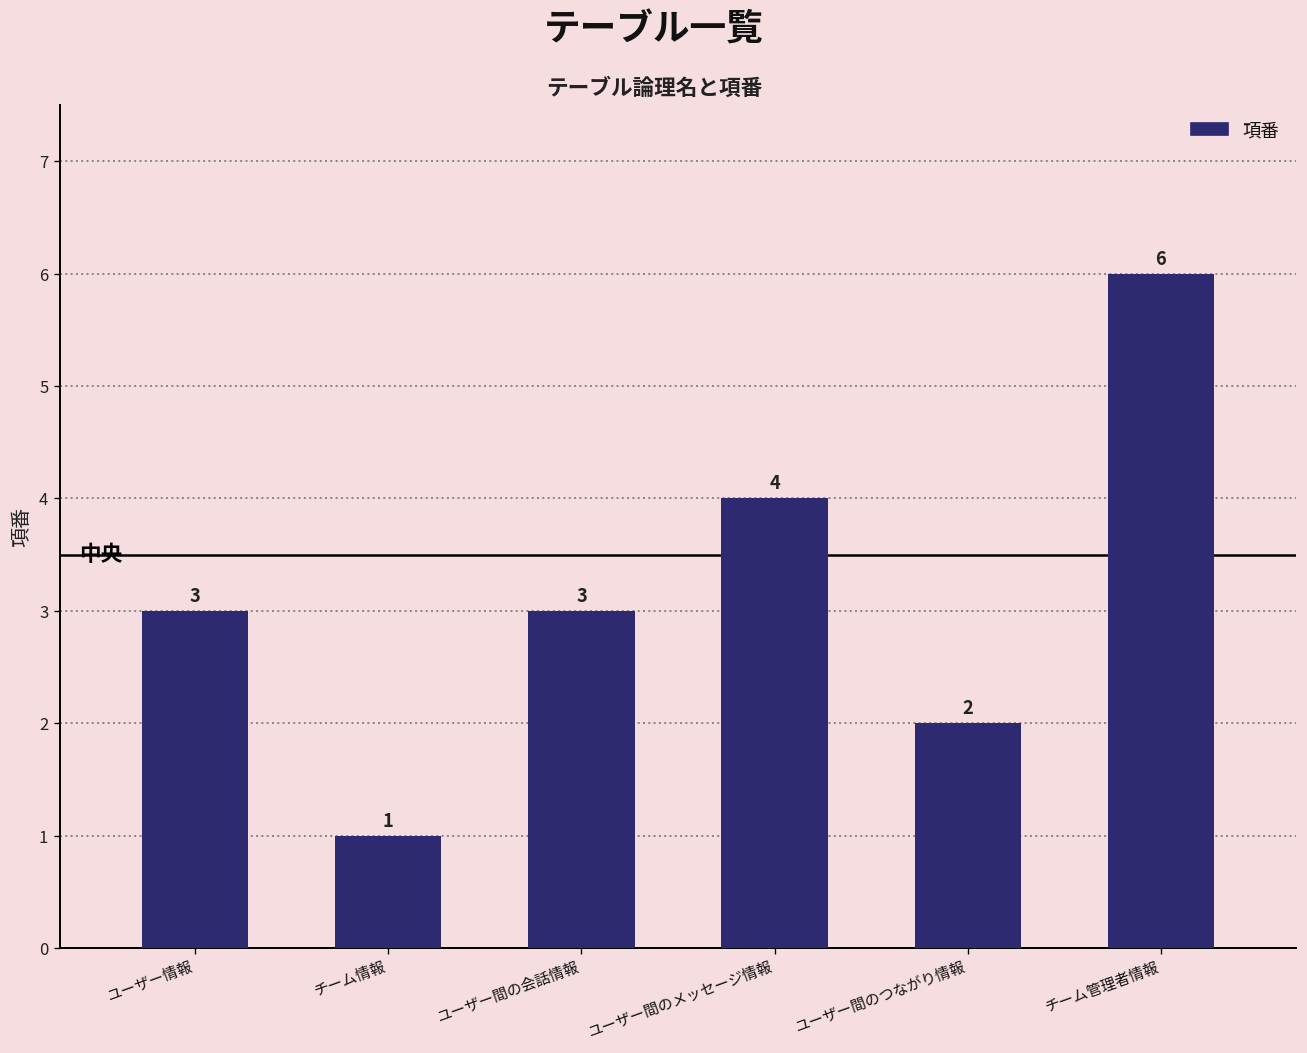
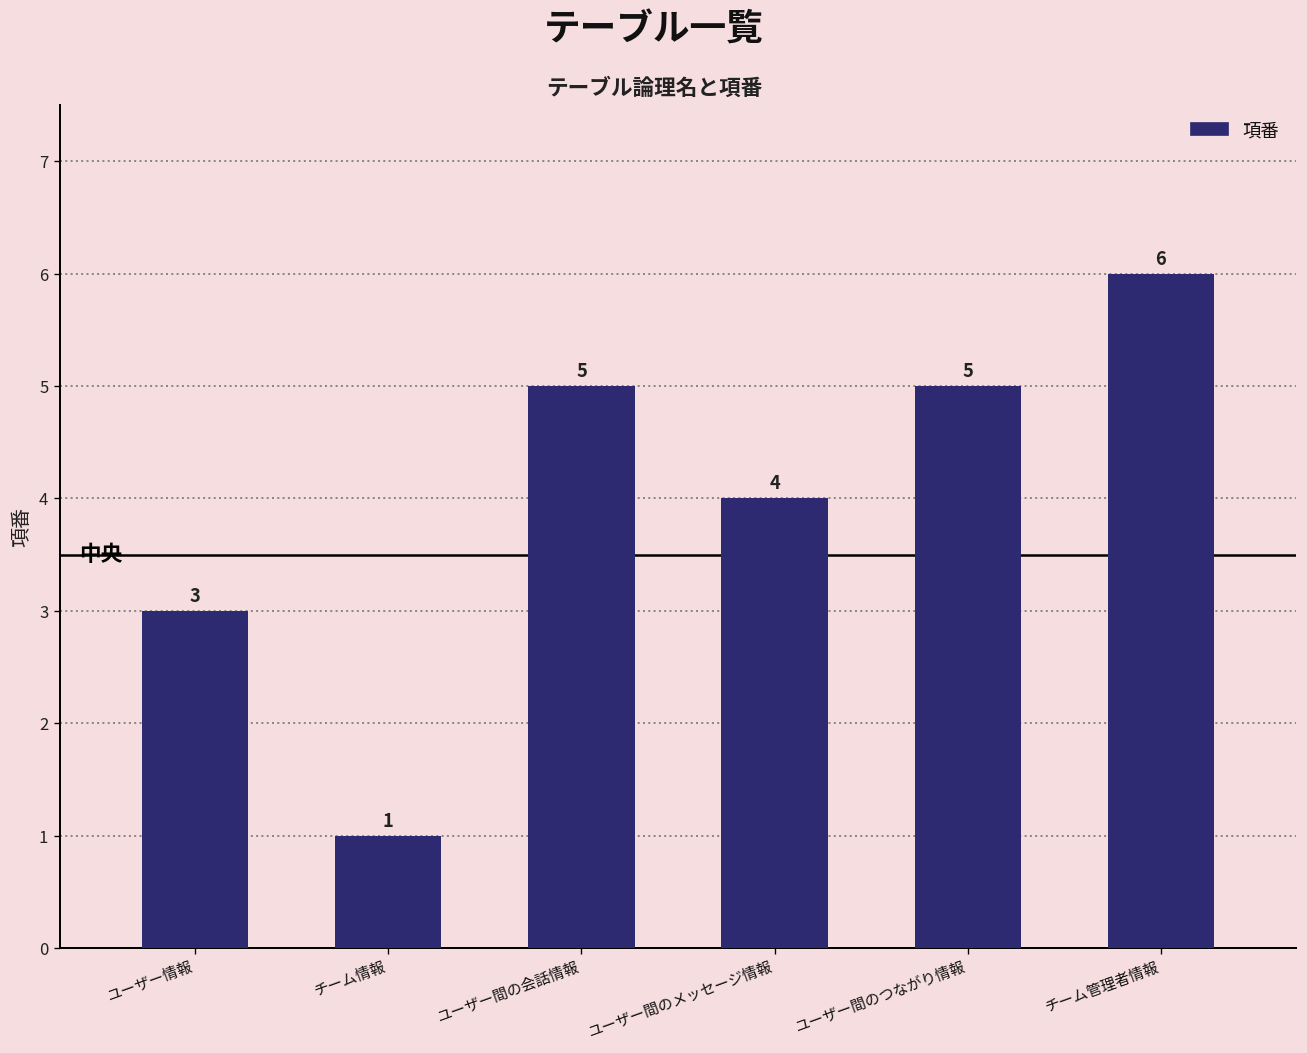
ユーザー間の会話情報: 3 -> 5
ユーザー間のつながり情報: 2 -> 5
